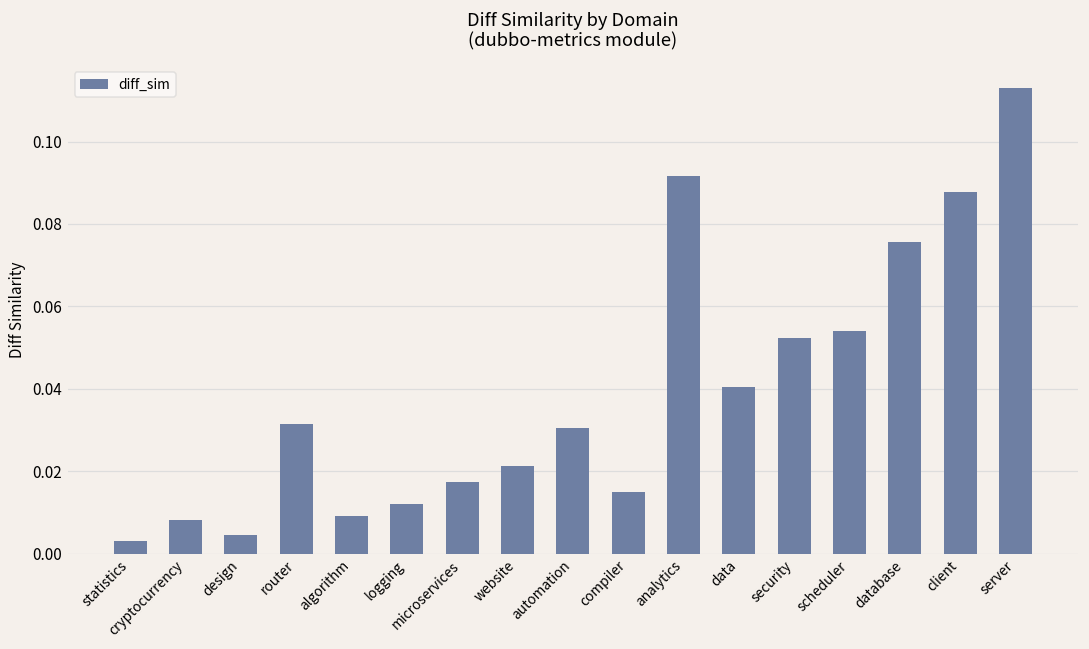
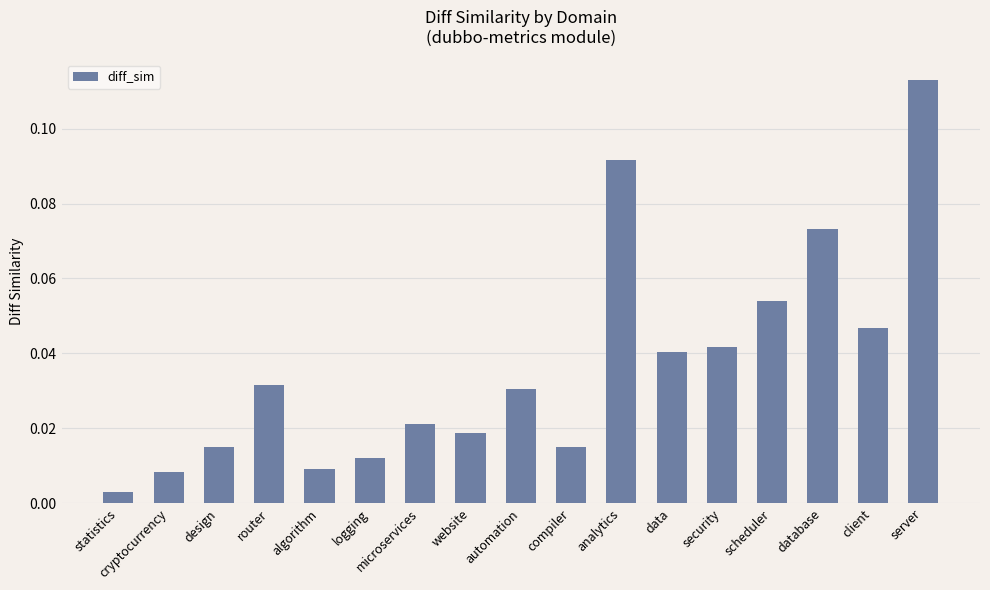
design: 0.004 -> 0.015
microservices: 0.017 -> 0.021
website: 0.021 -> 0.019
security: 0.052 -> 0.042
database: 0.076 -> 0.073
client: 0.088 -> 0.047
